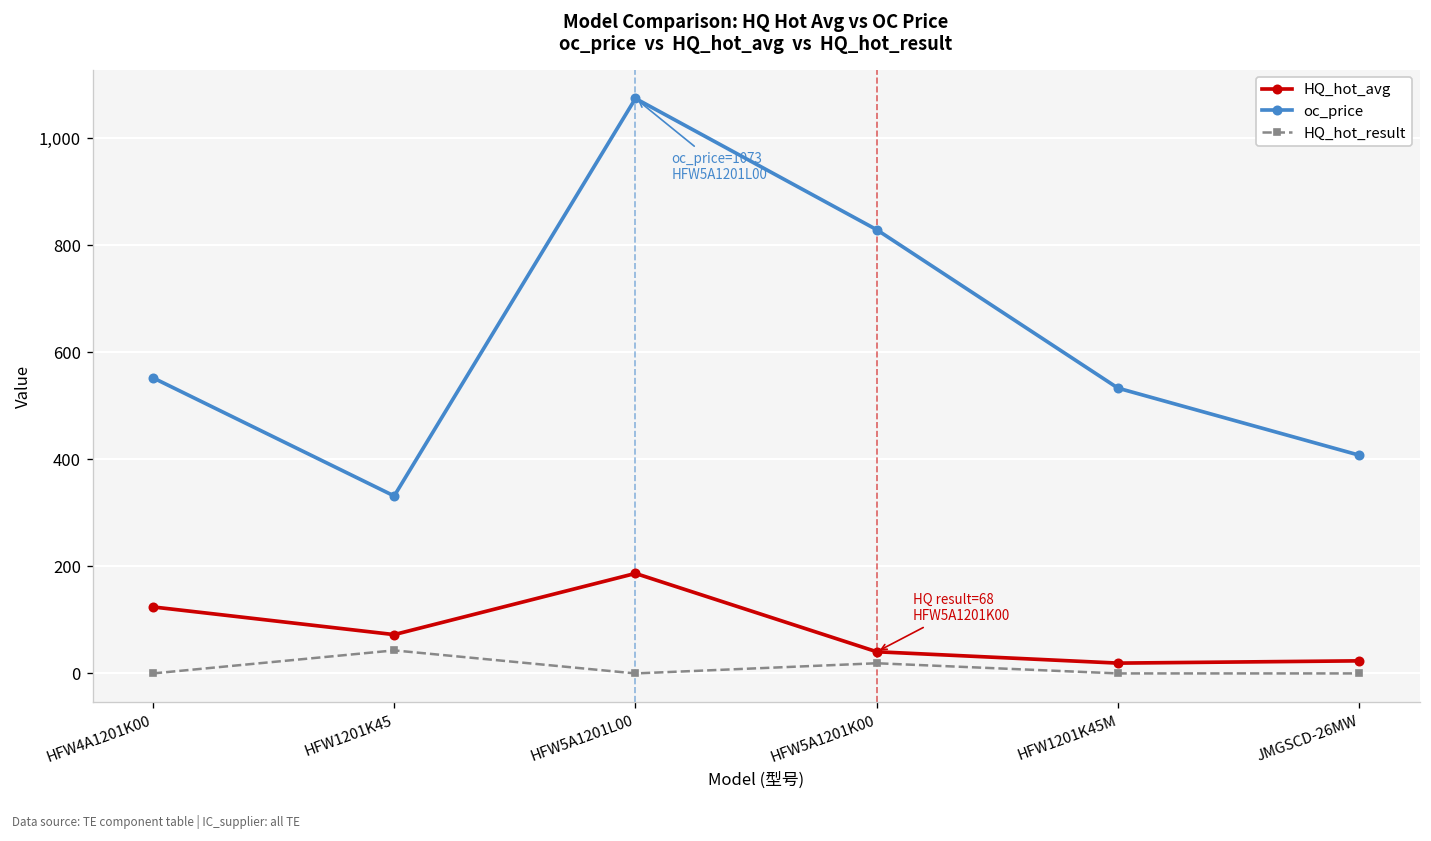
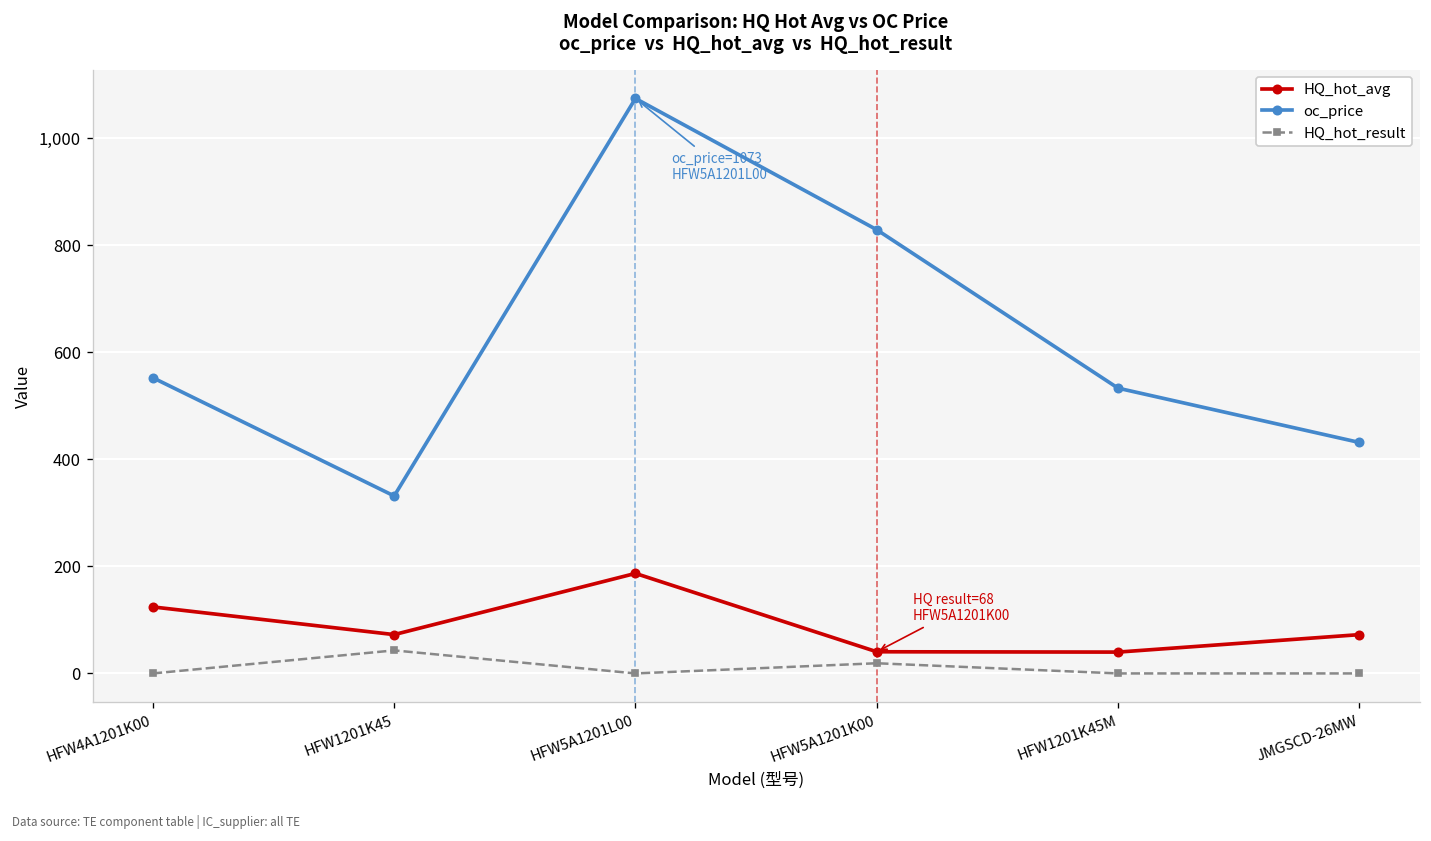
HQ_hot_avg, HFW1201K45M: 20 -> 40
HQ_hot_avg, JMGSCD-26MW: 20 -> 70
oc_price, JMGSCD-26MW: 410 -> 430
